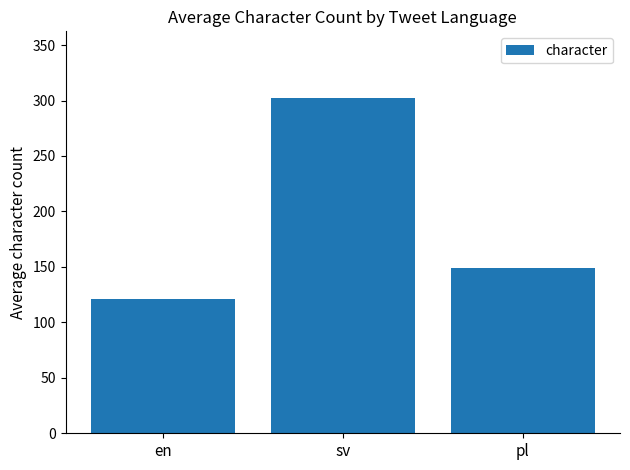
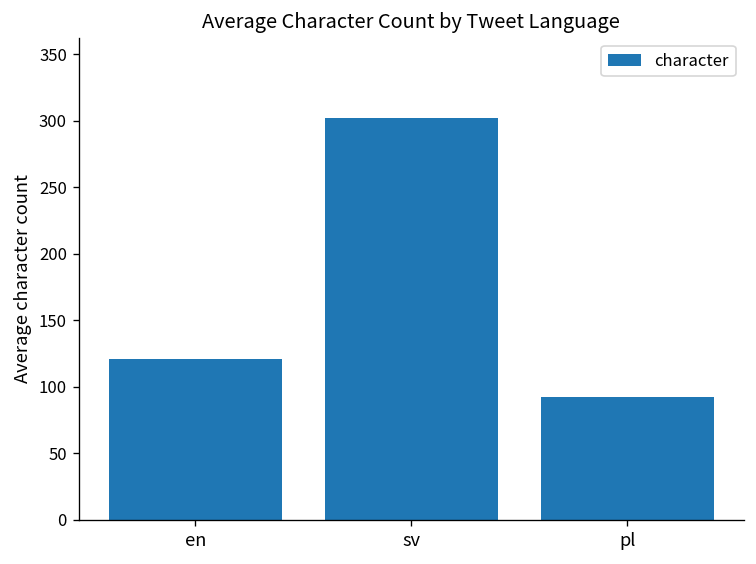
pl: 149 -> 92
